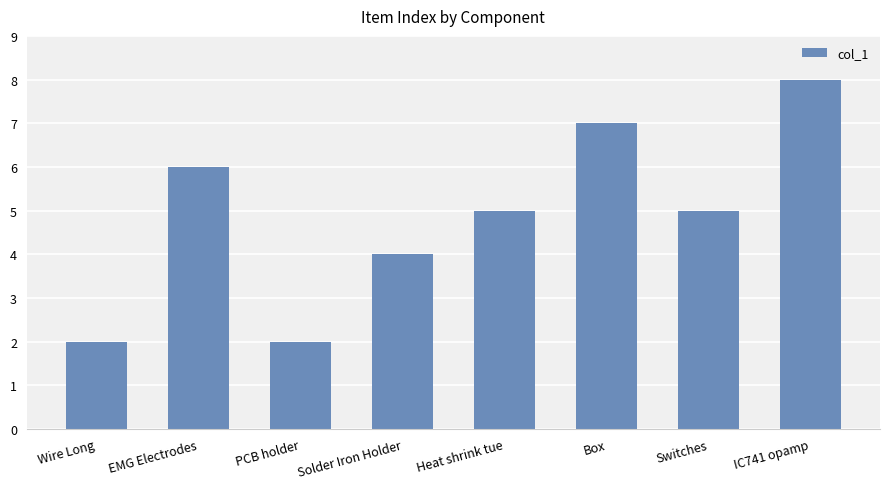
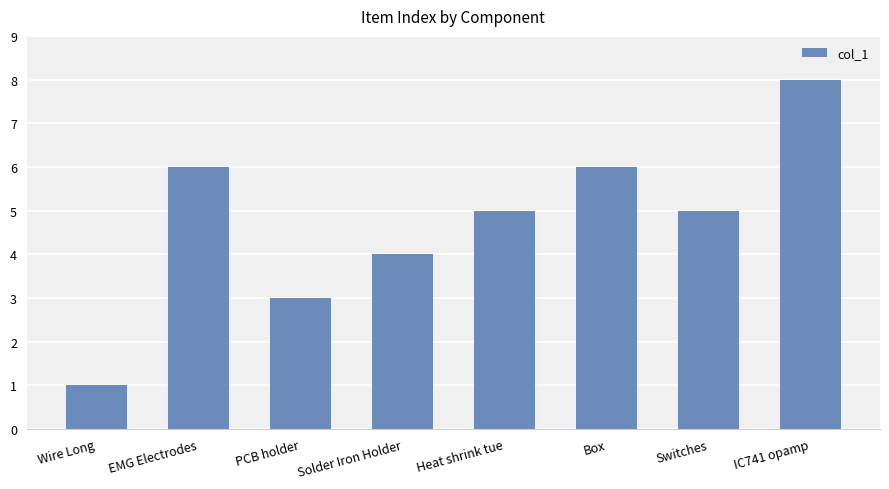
Wire Long: 2 -> 1
PCB holder: 2 -> 3
Box: 7 -> 6
